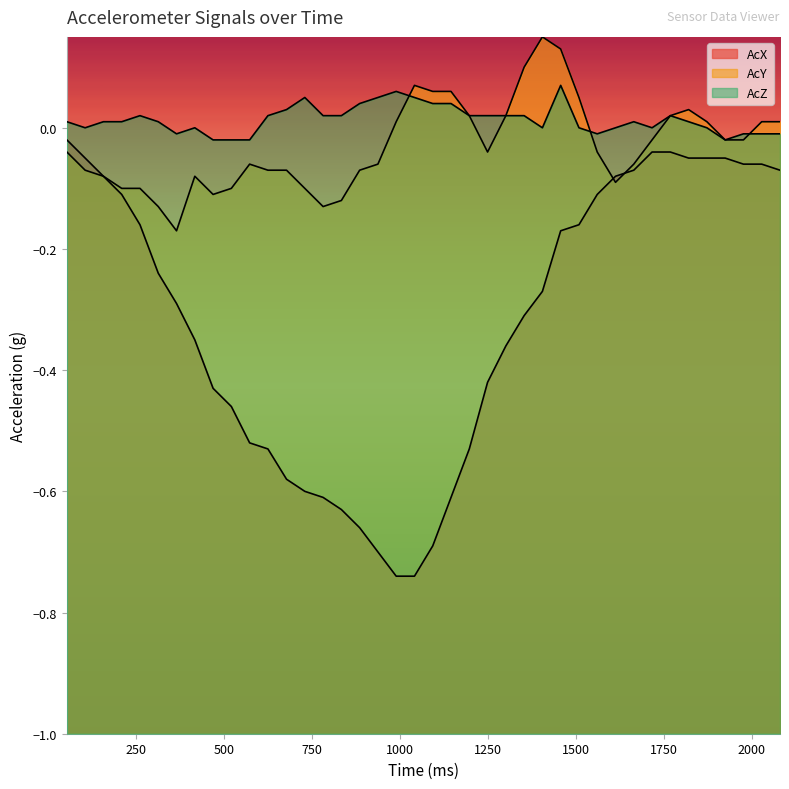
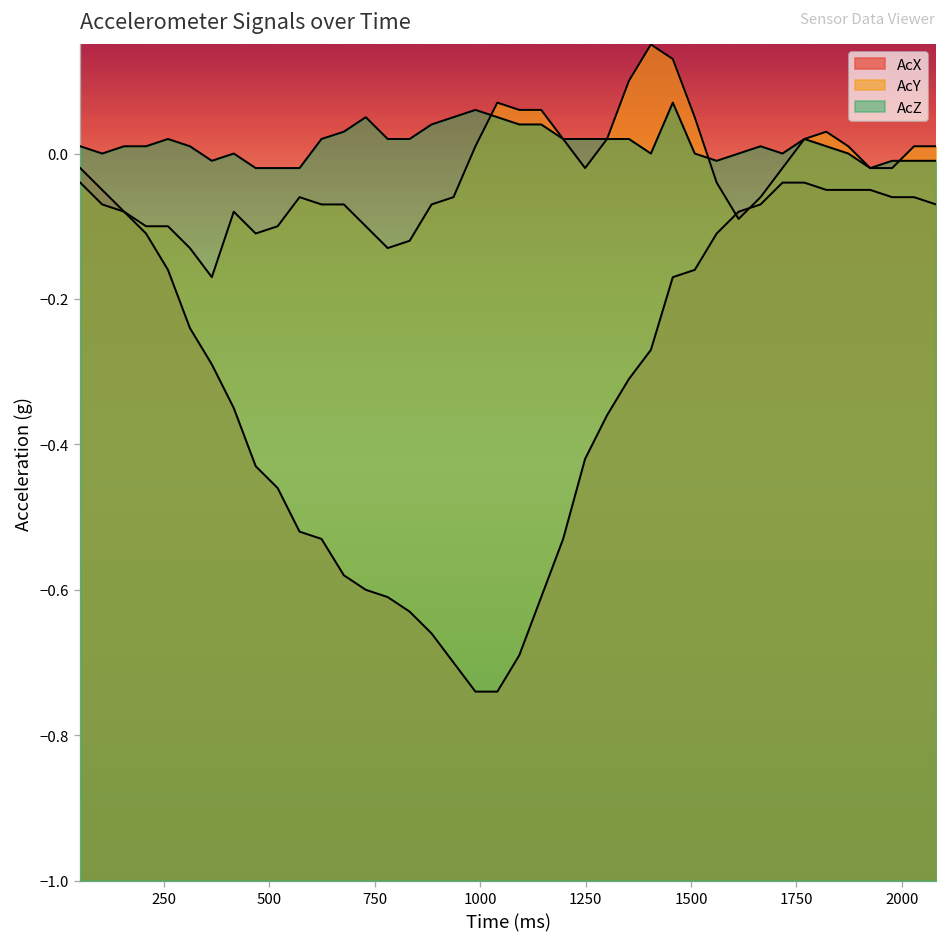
AcY, 1250: -0.04 -> -0.02
